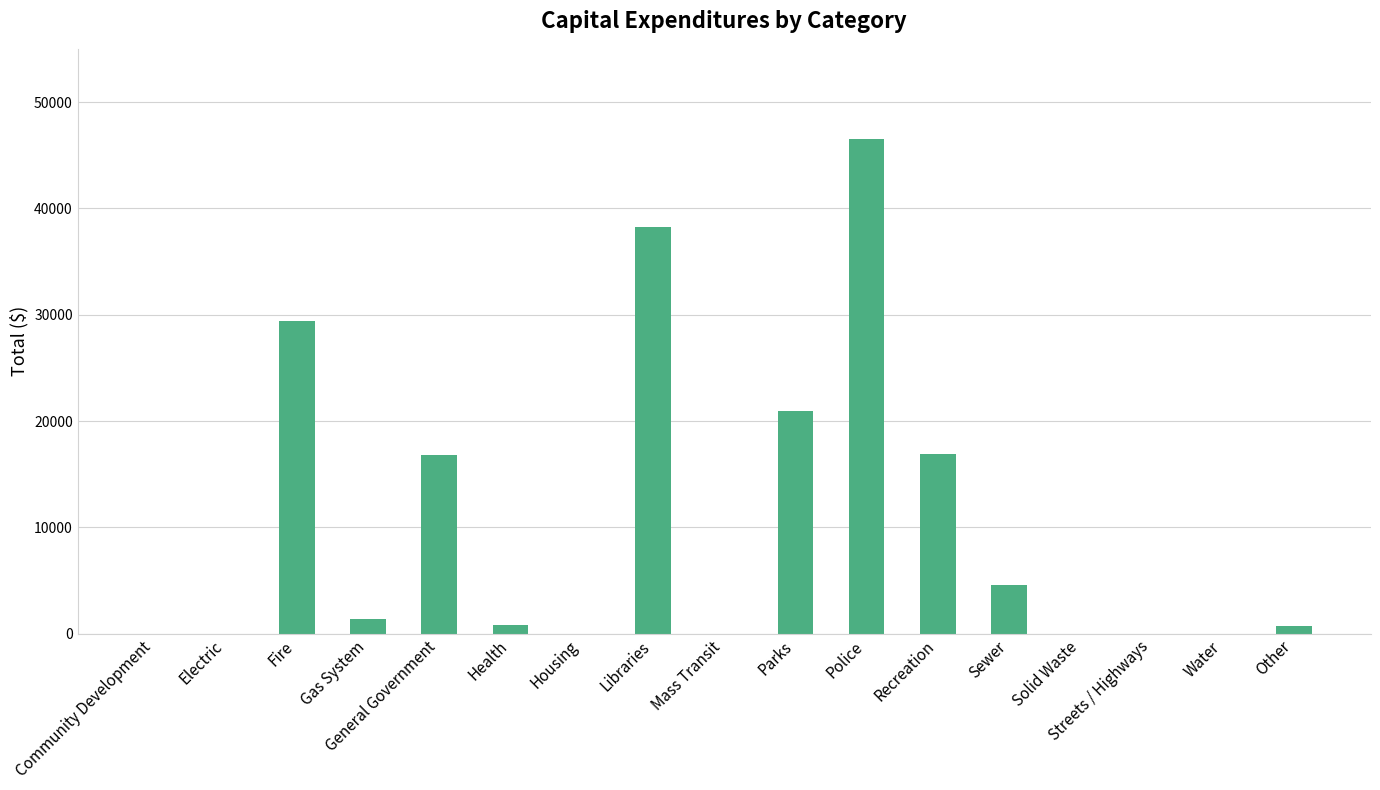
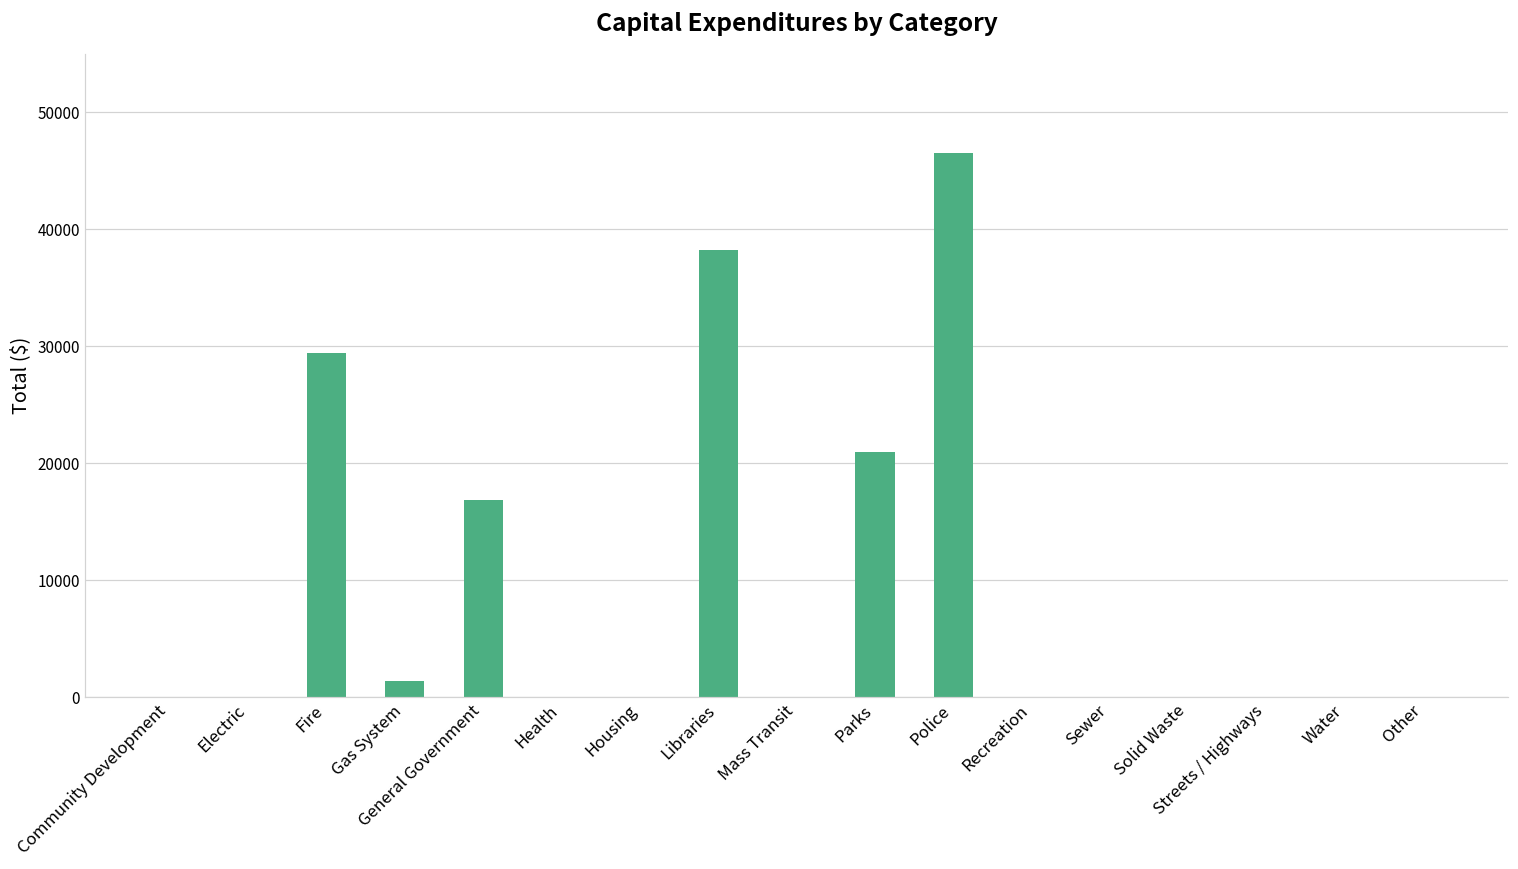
Health: 800 -> 0
Recreation: 16900 -> 0
Sewer: 4600 -> 0
Other: 800 -> 0
